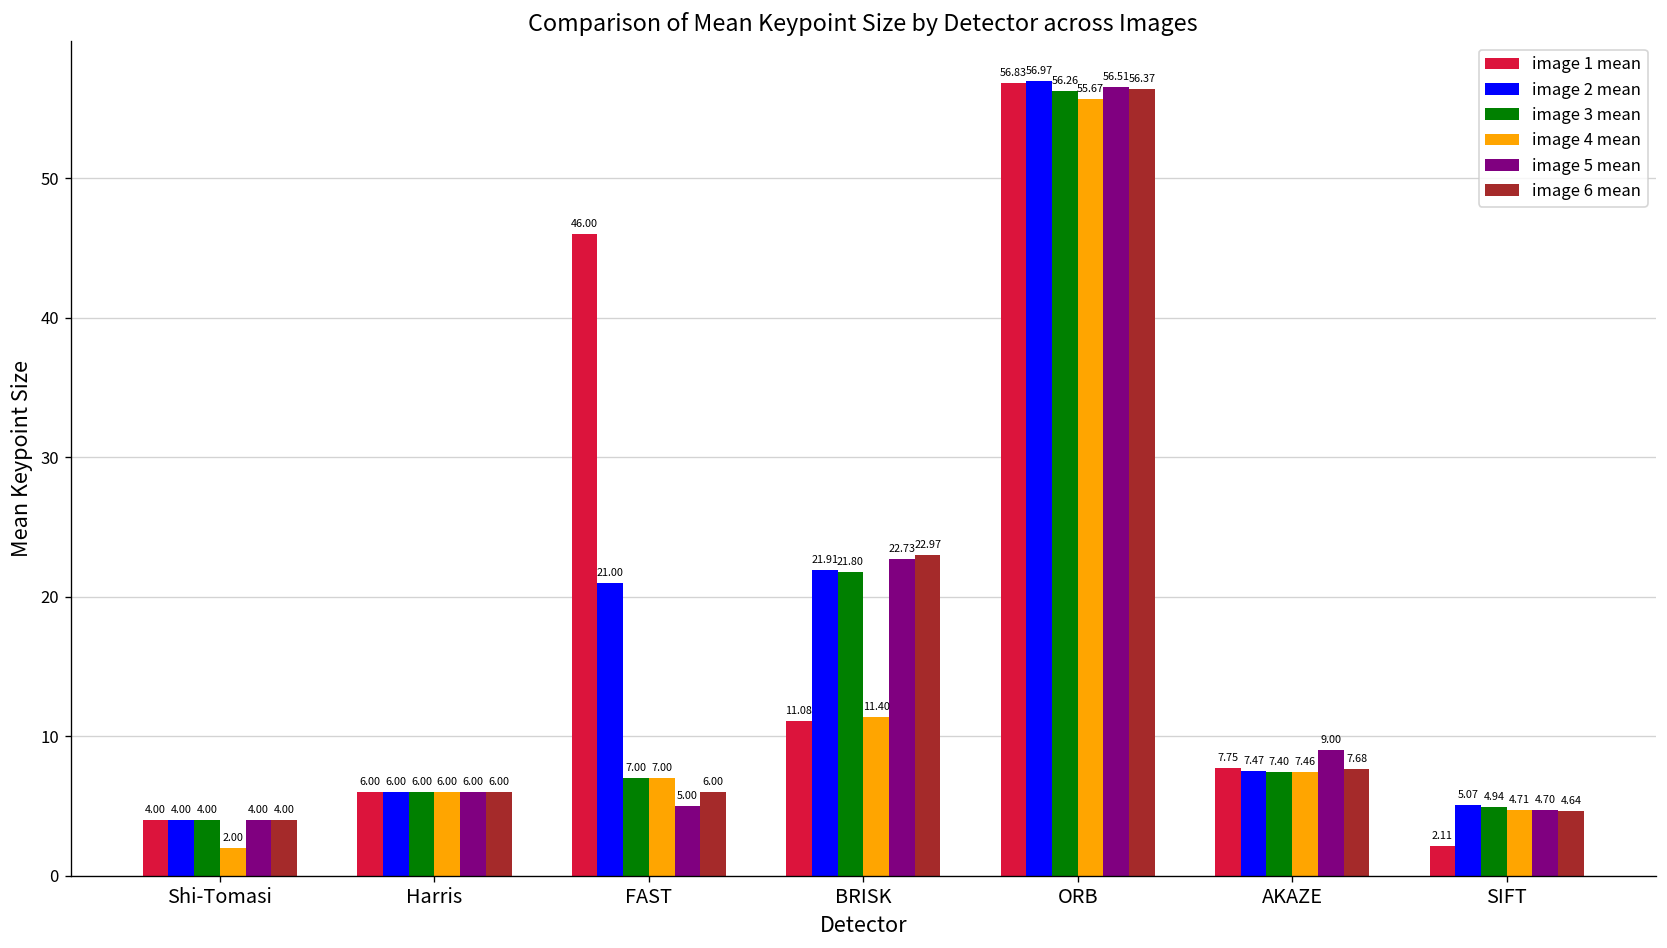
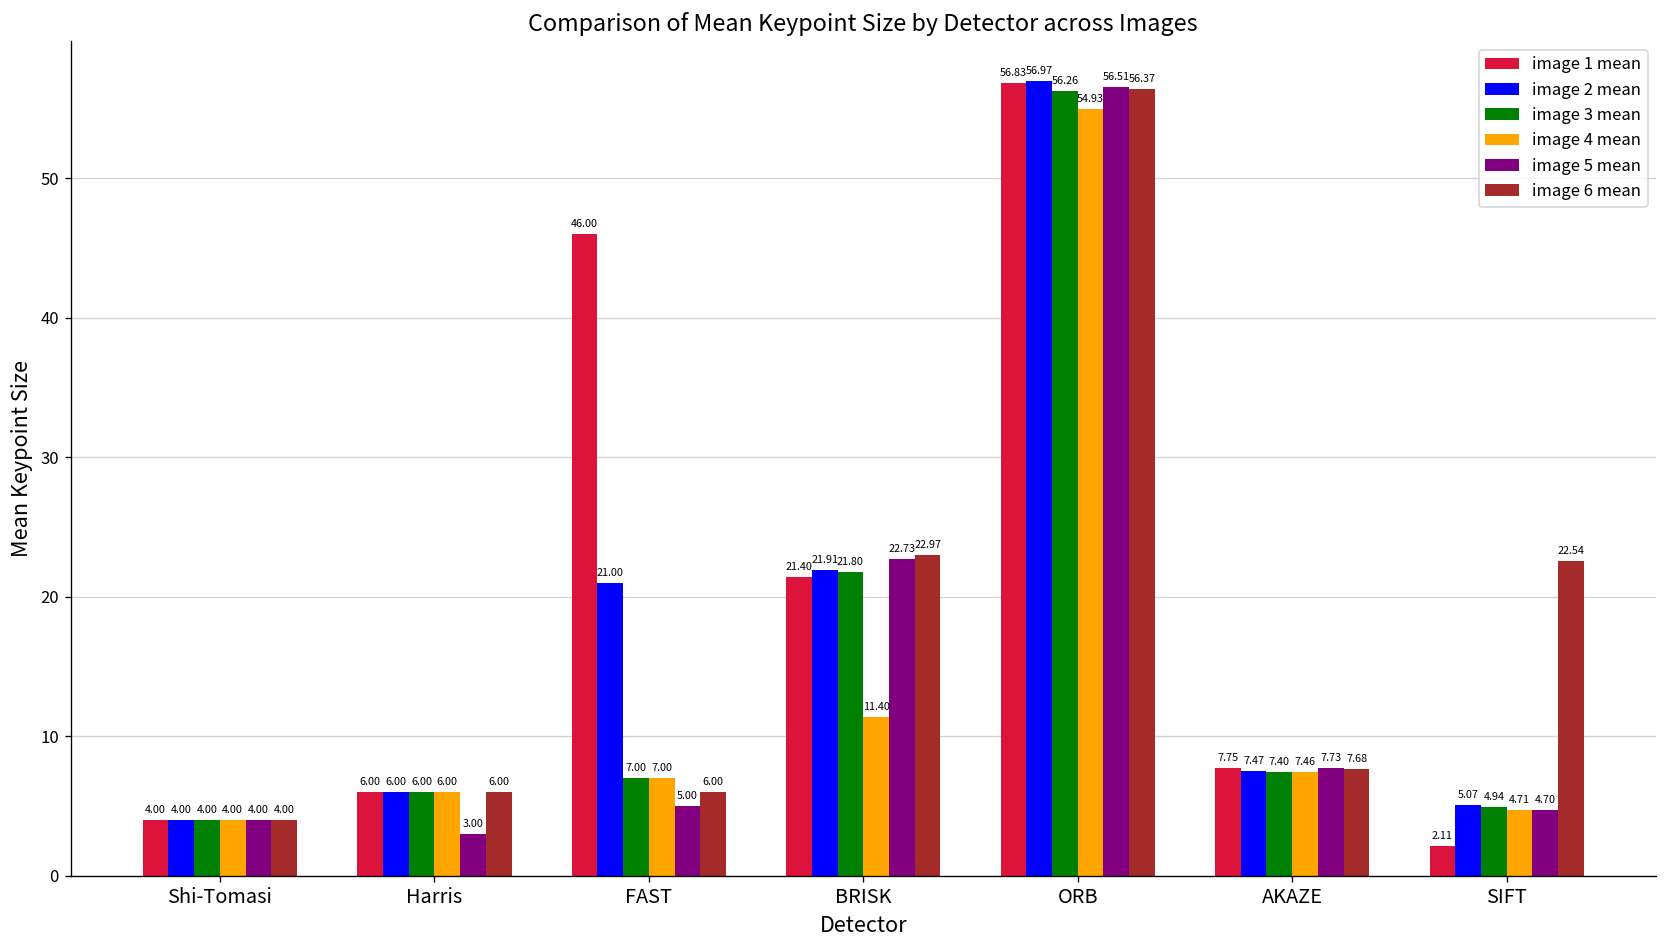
image 4 mean, Shi-Tomasi: 2.00 -> 4.00
image 5 mean, Harris: 6.00 -> 3.00
image 1 mean, BRISK: 11.08 -> 21.40
image 4 mean, ORB: 55.67 -> 54.93
image 5 mean, AKAZE: 9.00 -> 7.73
image 6 mean, SIFT: 4.64 -> 22.54
